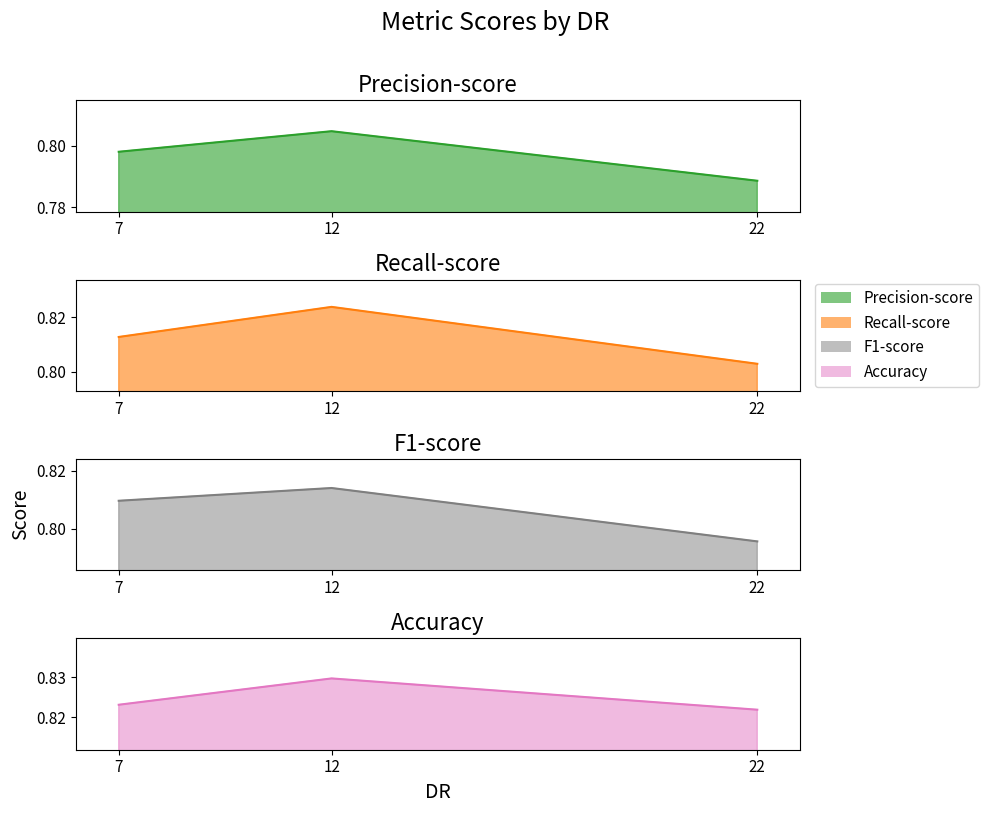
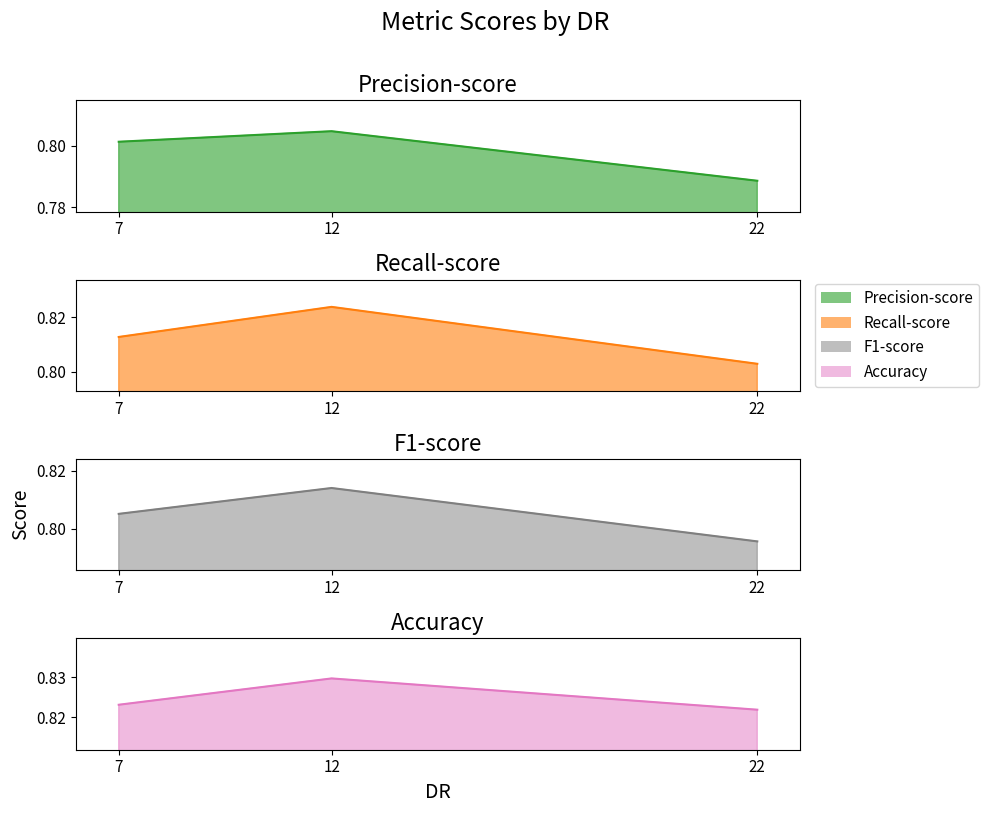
Precision-score, 7: 0.798 -> 0.801
F1-score, 7: 0.810 -> 0.805
